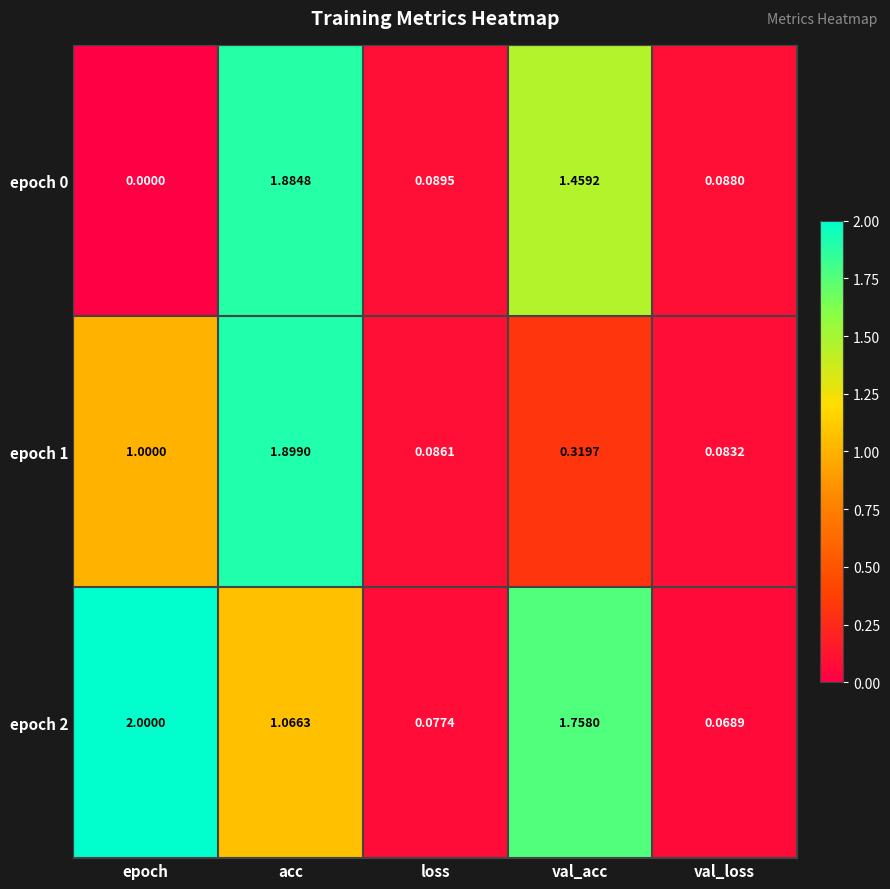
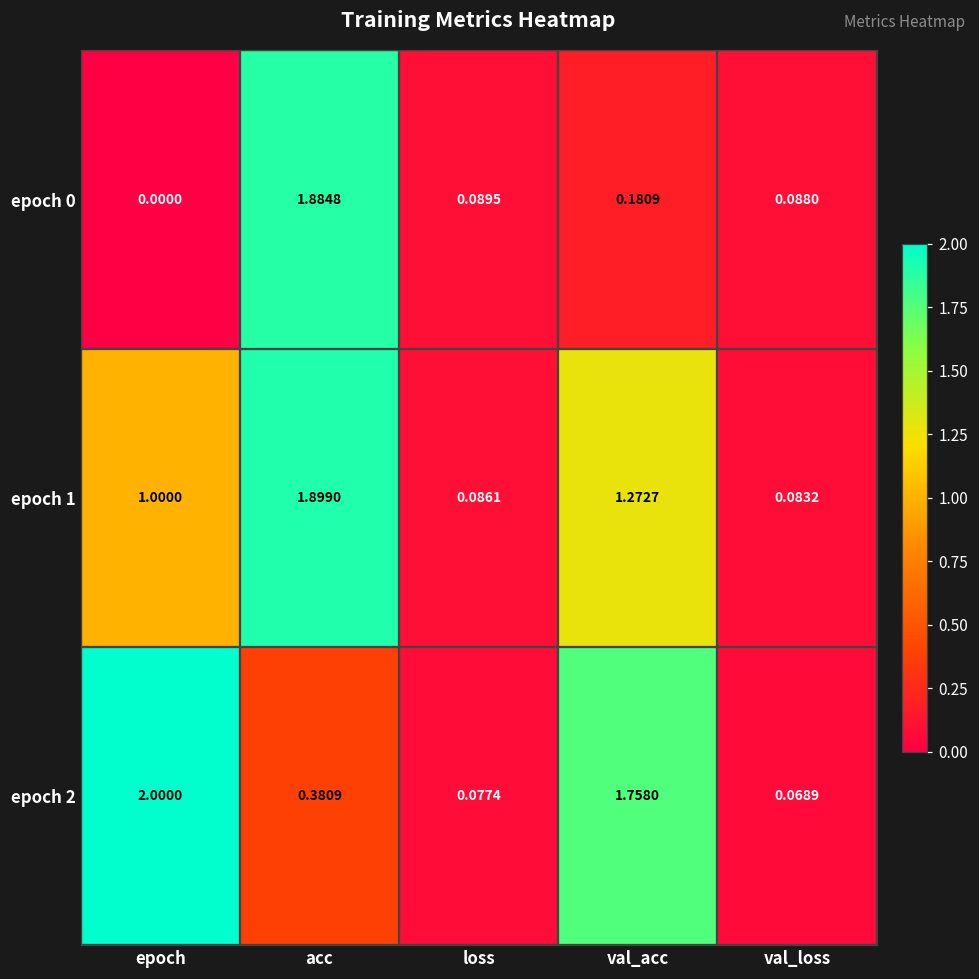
epoch 0, val_acc: 1.4592 -> 0.1809
epoch 1, val_acc: 0.3197 -> 1.2727
epoch 2, acc: 1.0663 -> 0.3809
